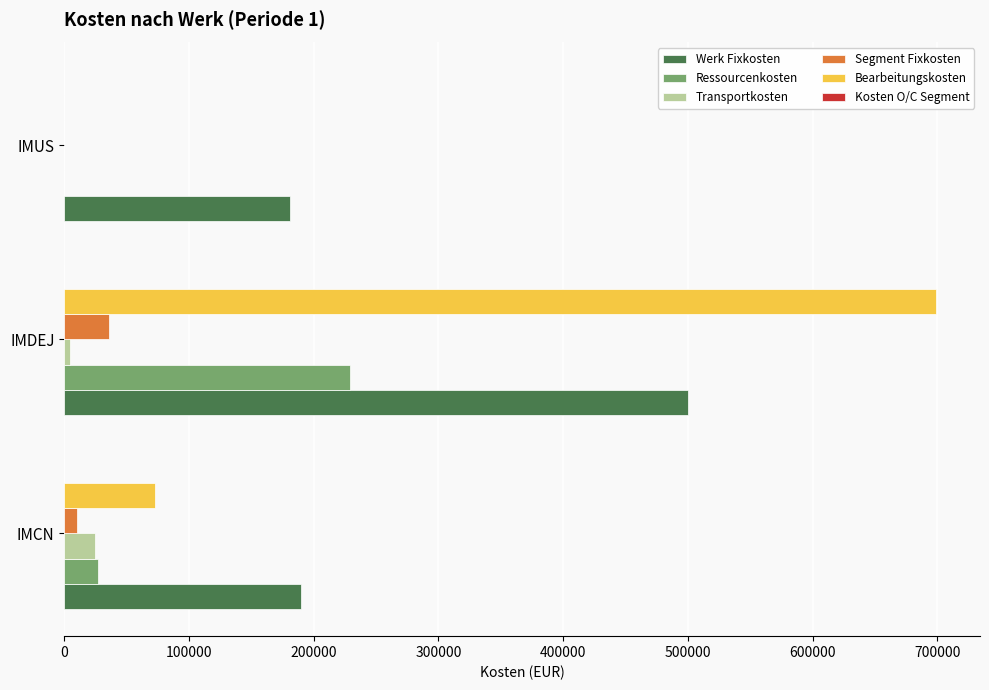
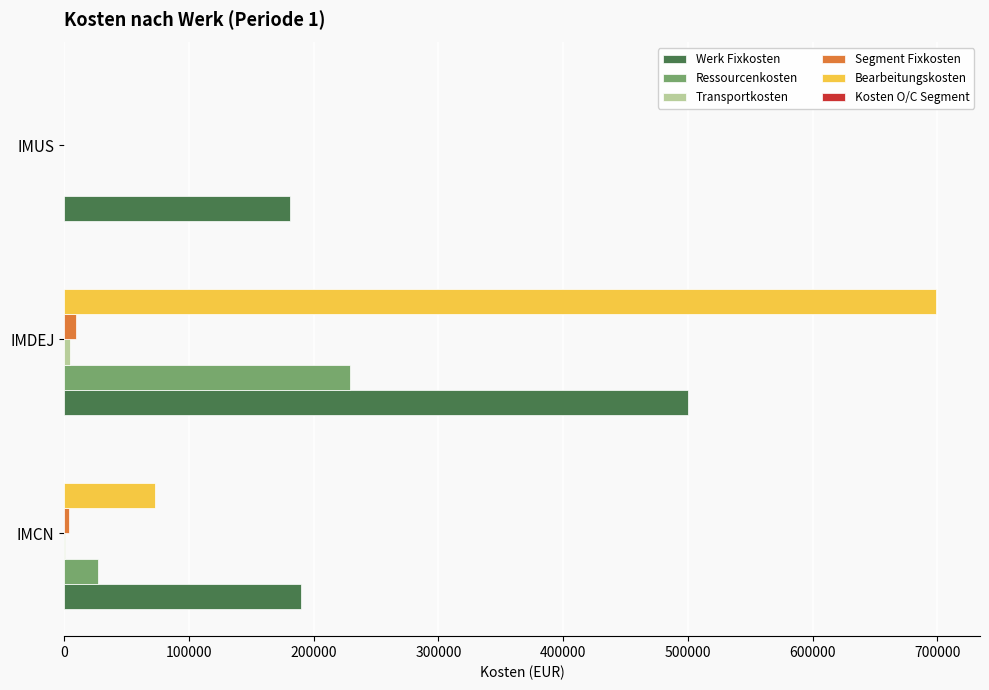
Segment Fixkosten, IMDEJ: 36000 -> 10000
Segment Fixkosten, IMCN: 10000 -> 4000
Transportkosten, IMCN: 25000 -> 1000
